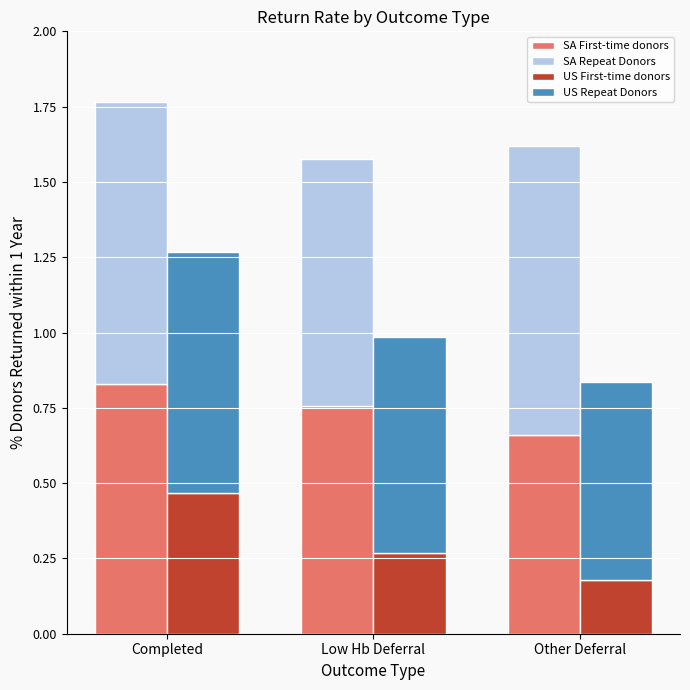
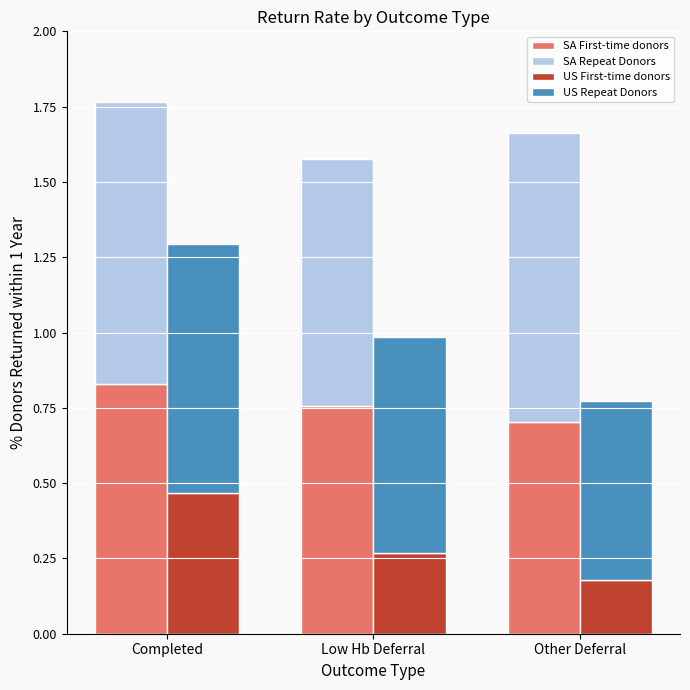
US Repeat Donors, Completed: 0.80 -> 0.83
SA First-time donors, Other Deferral: 0.66 -> 0.70
US Repeat Donors, Other Deferral: 0.66 -> 0.59
